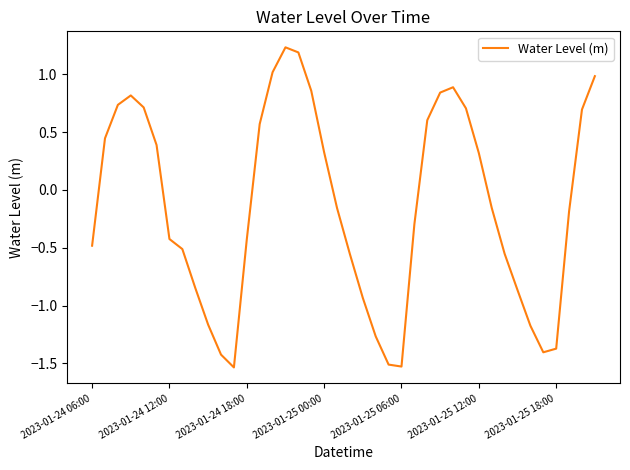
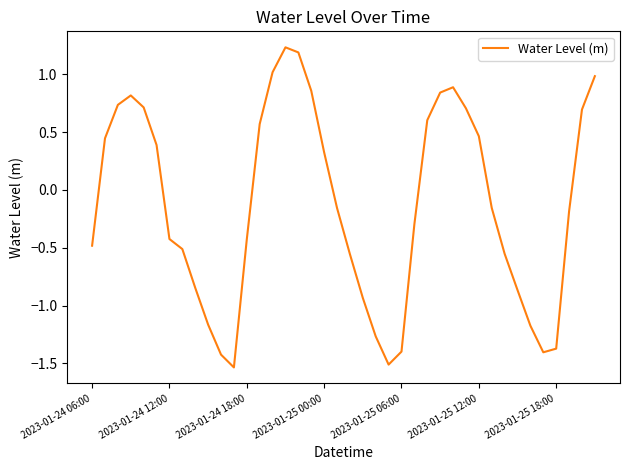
2023-01-25 06:00: -1.53 -> -1.40
2023-01-25 12:00: 0.32 -> 0.46
